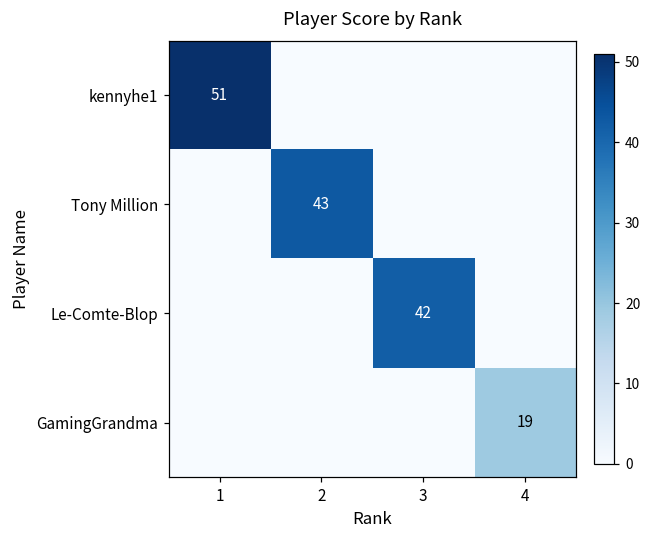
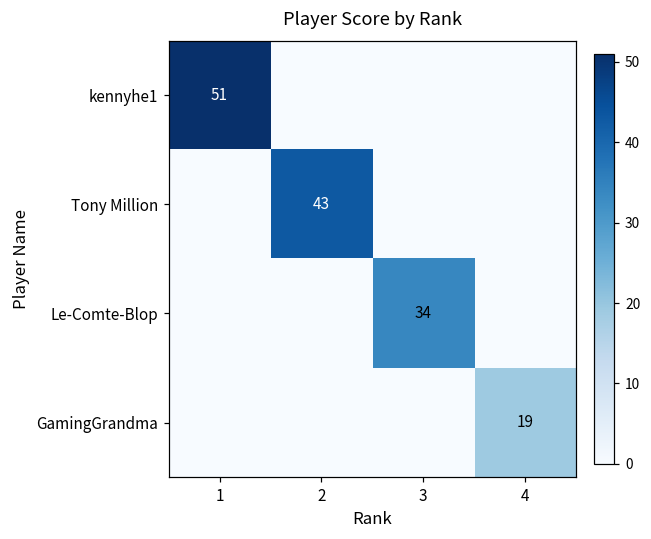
Le-Comte-Blop, 3: 42 -> 34
